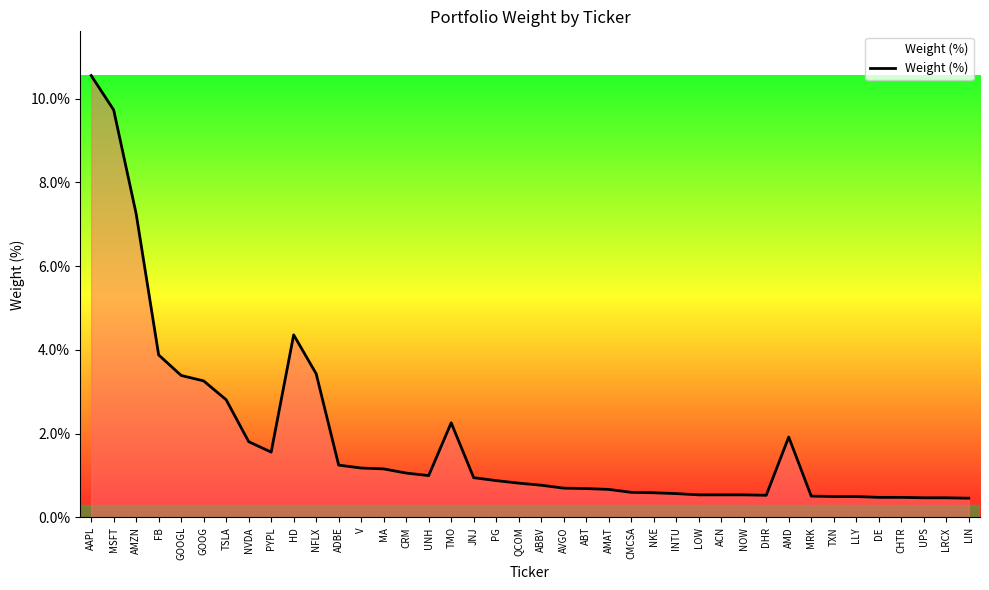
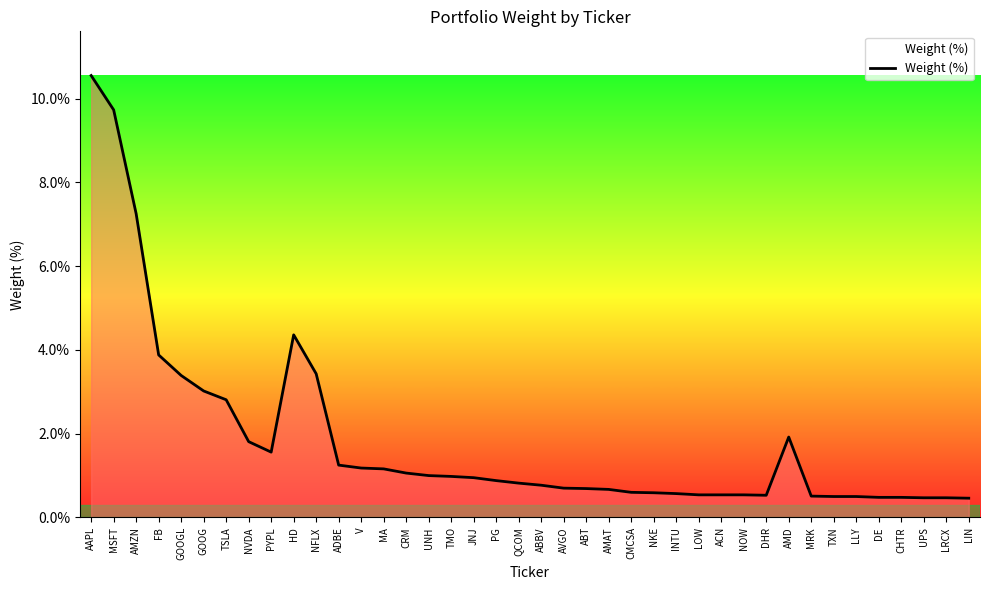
GOOG: 3.3% -> 3.0%
TMO: 2.3% -> 1.0%
